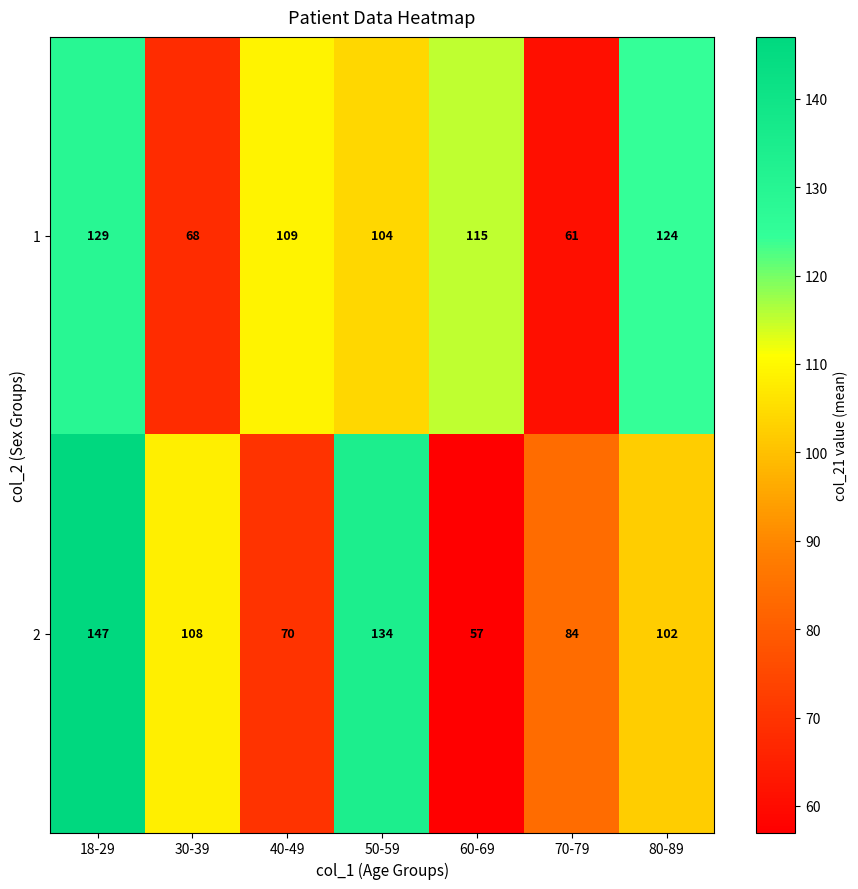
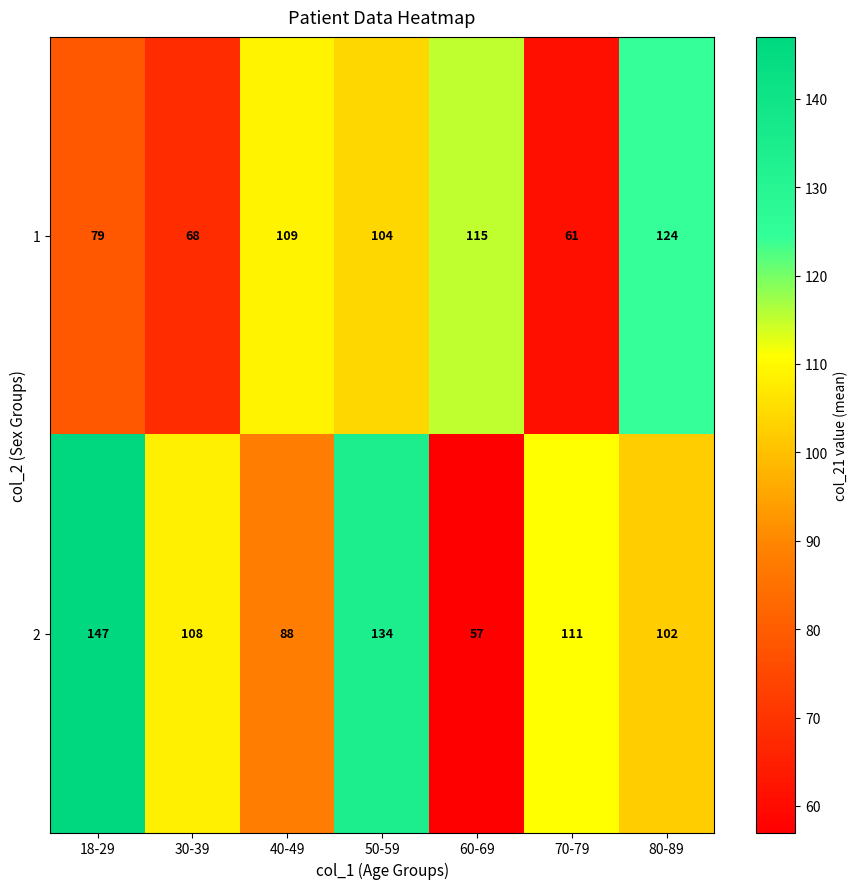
1, 18-29: 129 -> 79
2, 40-49: 70 -> 88
2, 70-79: 84 -> 111
